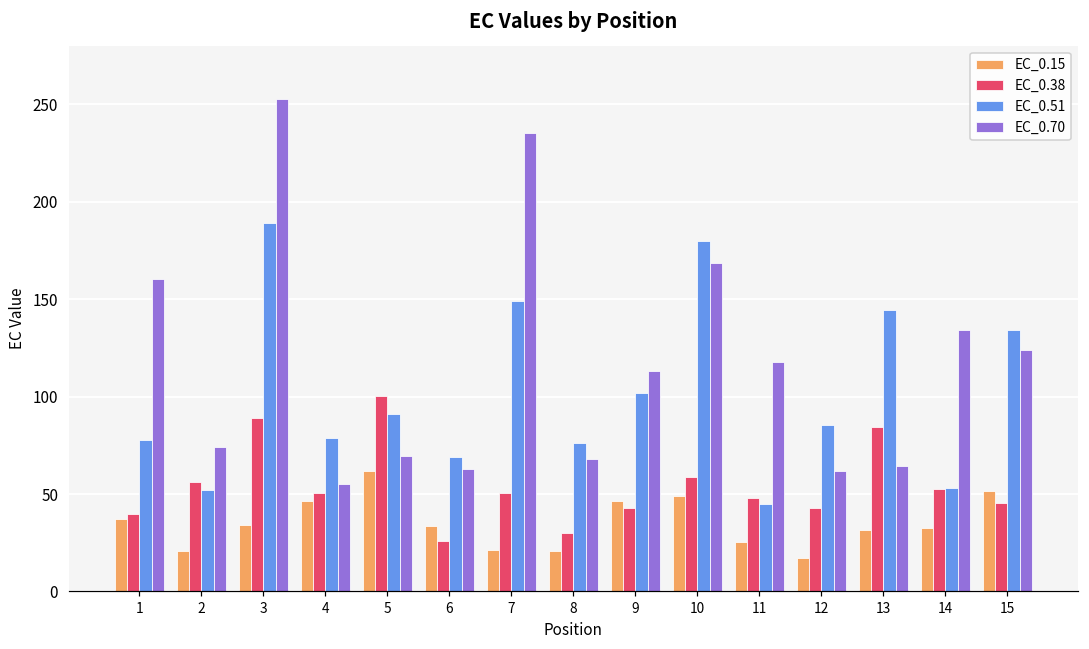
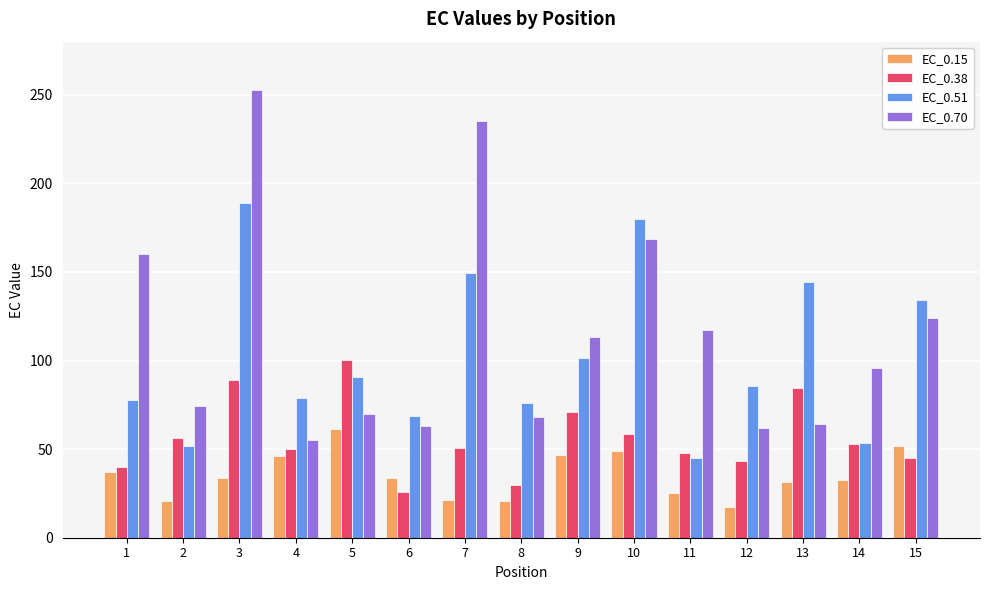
EC_0.38, 9: 43 -> 71
EC_0.70, 14: 134 -> 96
